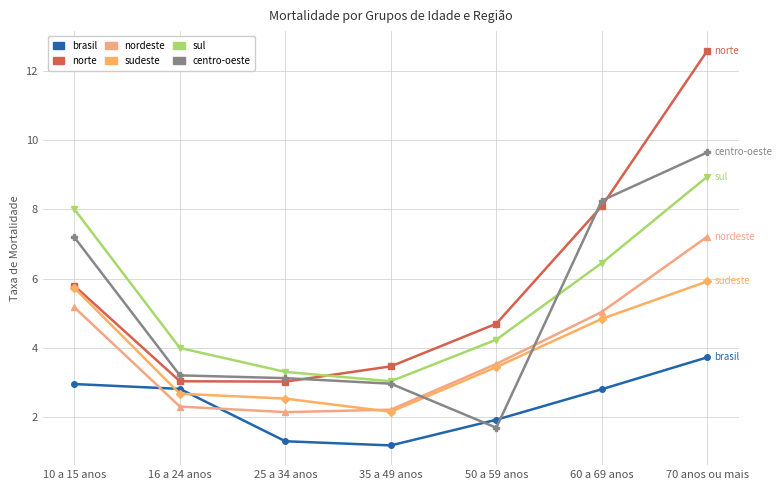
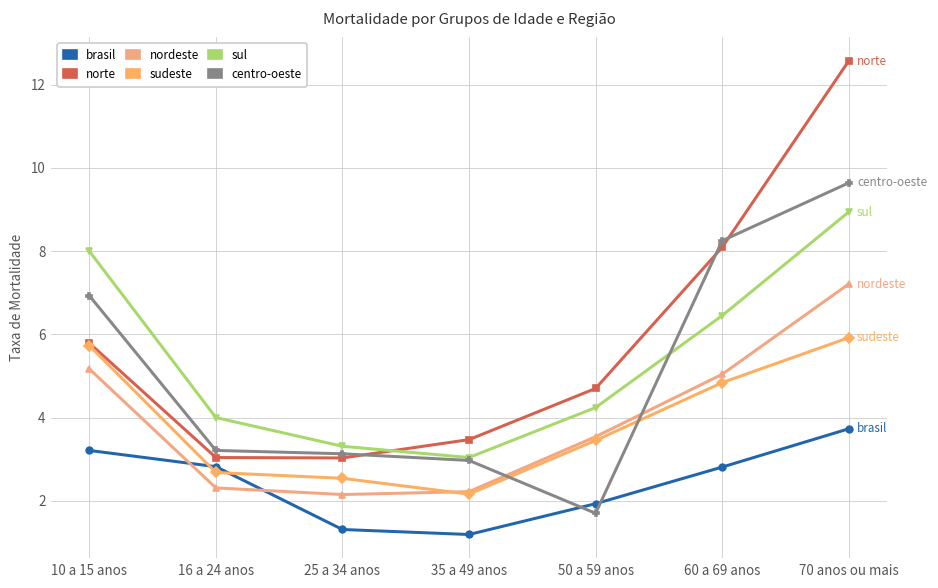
brasil, 10 a 15 anos: 3.0 -> 3.2
centro-oeste, 10 a 15 anos: 7.2 -> 6.9
